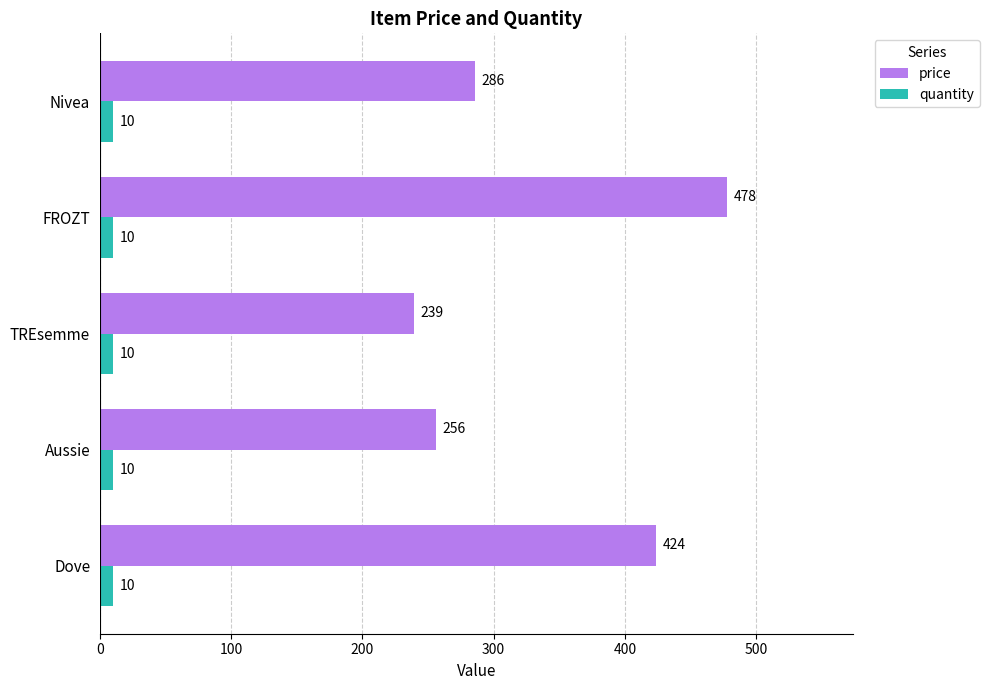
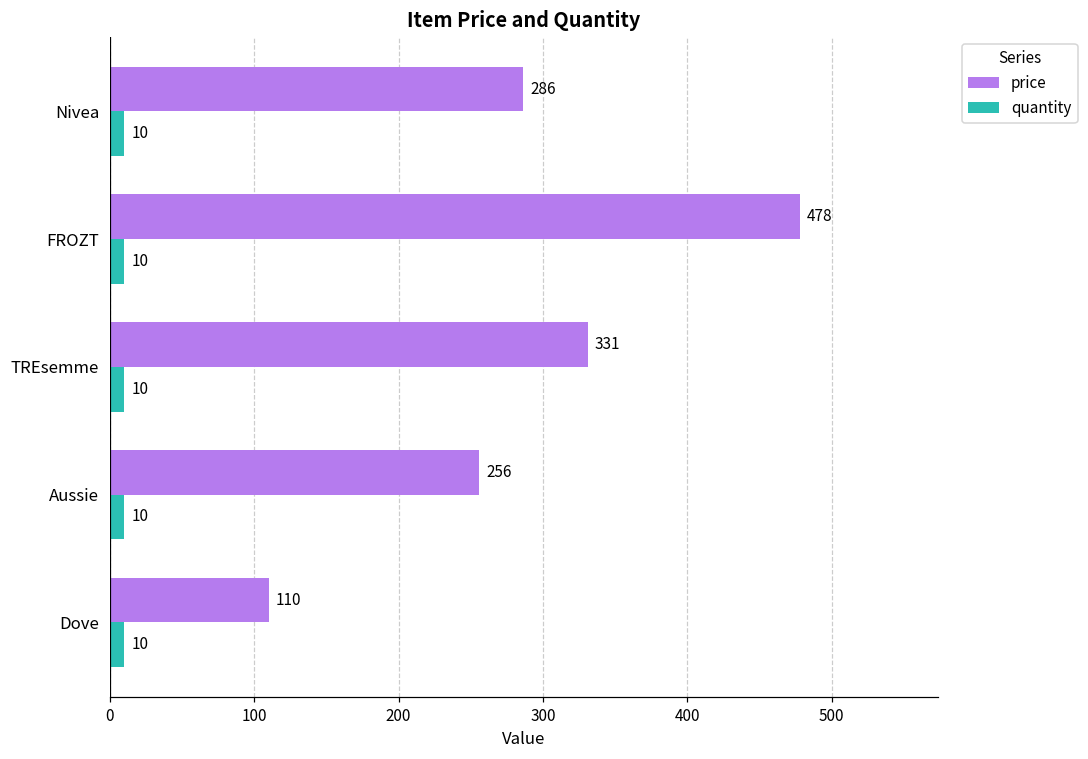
price, TREsemme: 239 -> 331
price, Dove: 424 -> 110
